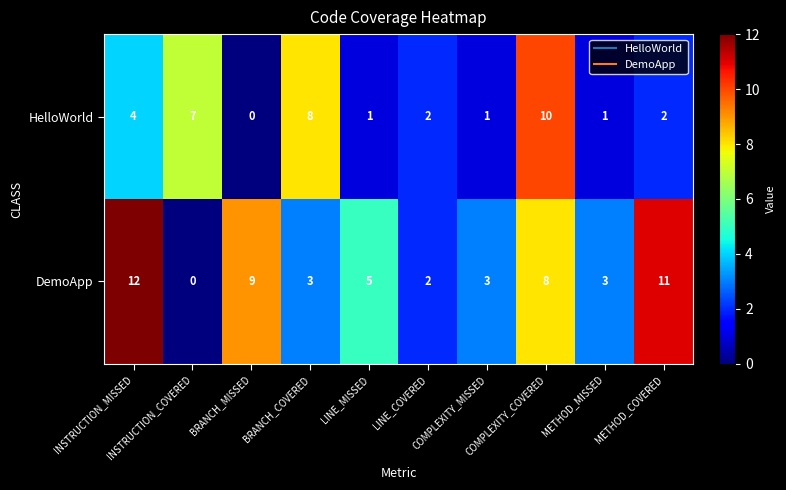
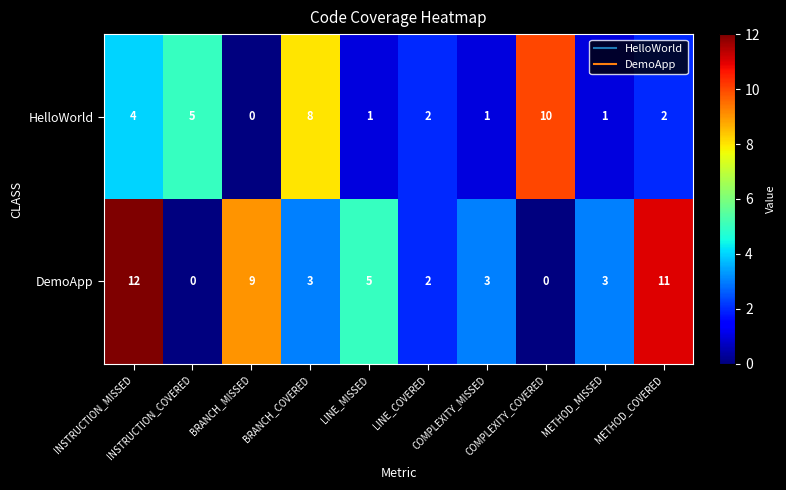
HelloWorld, INSTRUCTION_COVERED: 7 -> 5
DemoApp, COMPLEXITY_COVERED: 8 -> 0
